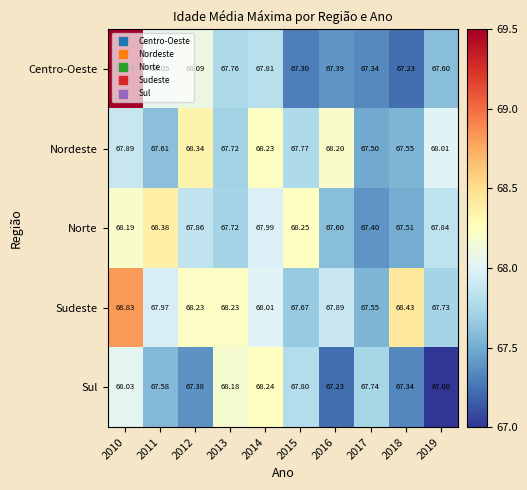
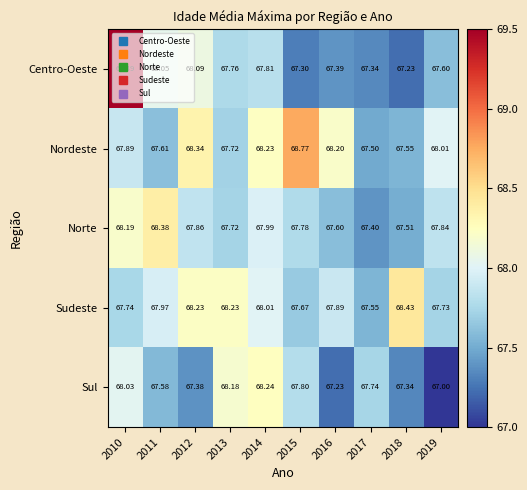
Nordeste, 2015: 67.77 -> 68.77
Norte, 2015: 68.25 -> 67.78
Sudeste, 2010: 68.83 -> 67.74
